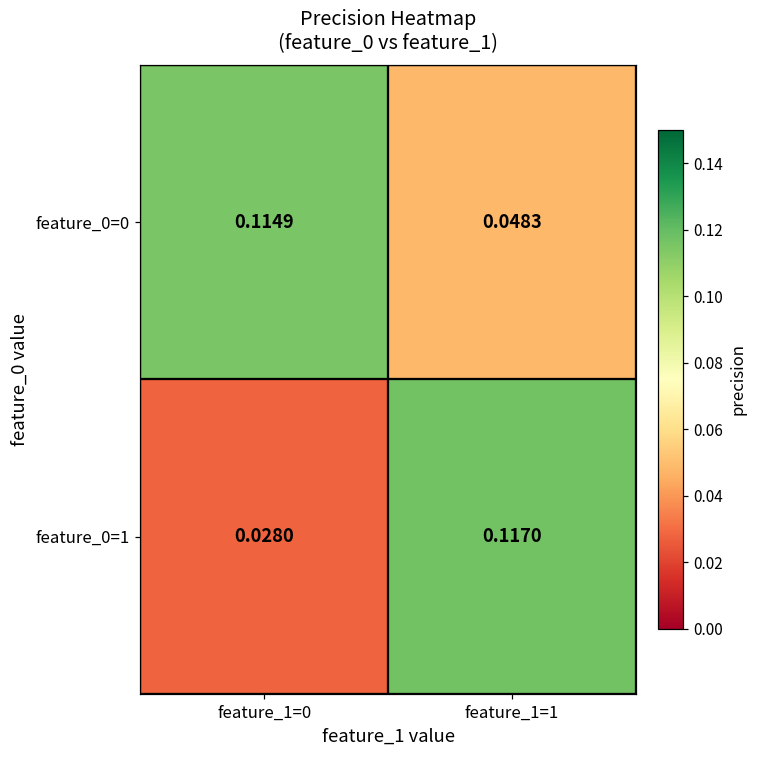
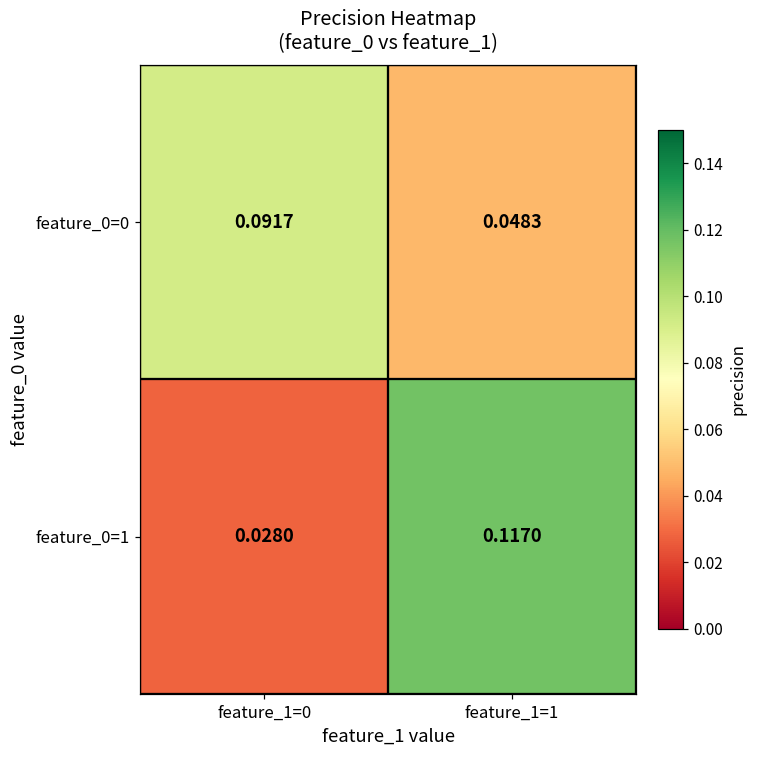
feature_0=0, feature_1=0: 0.1149 -> 0.0917
